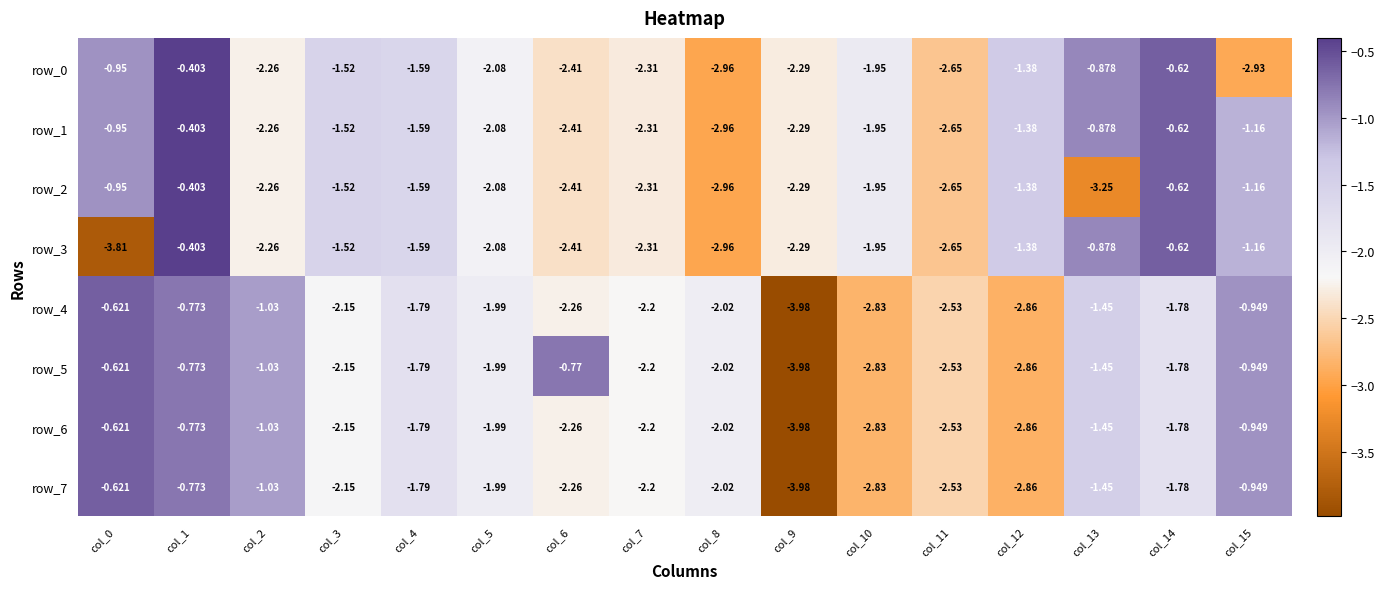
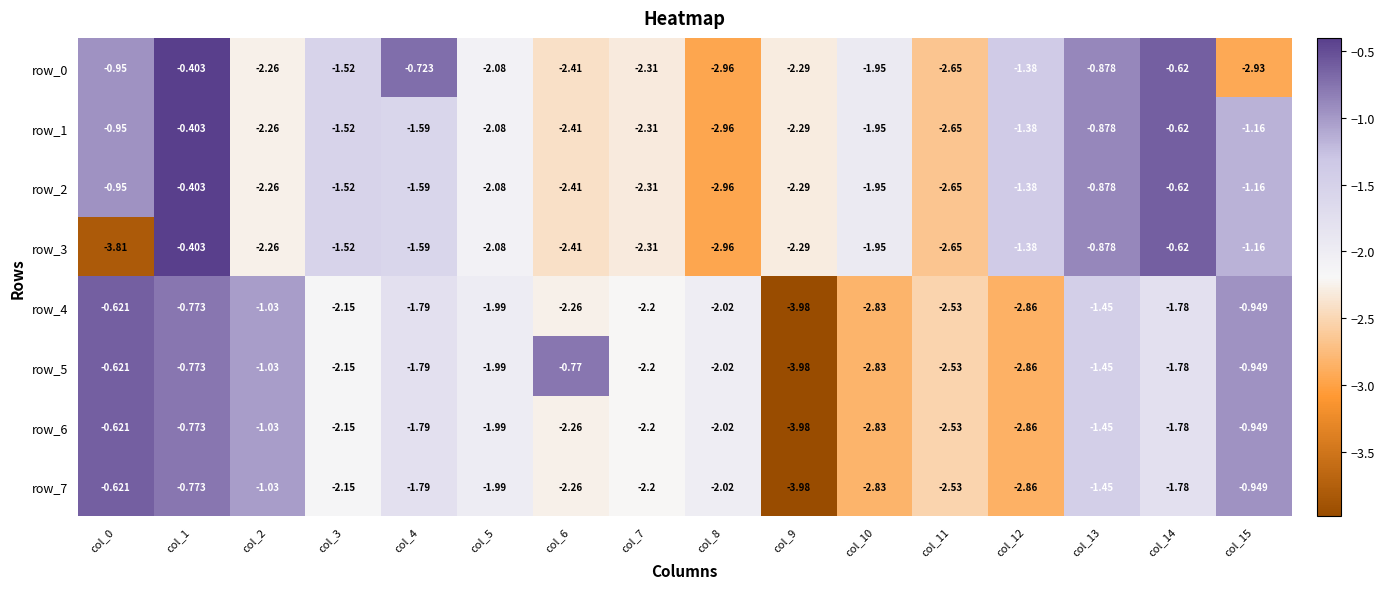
row_0, col_4: -1.59 -> -0.723
row_2, col_13: -3.25 -> -0.878
